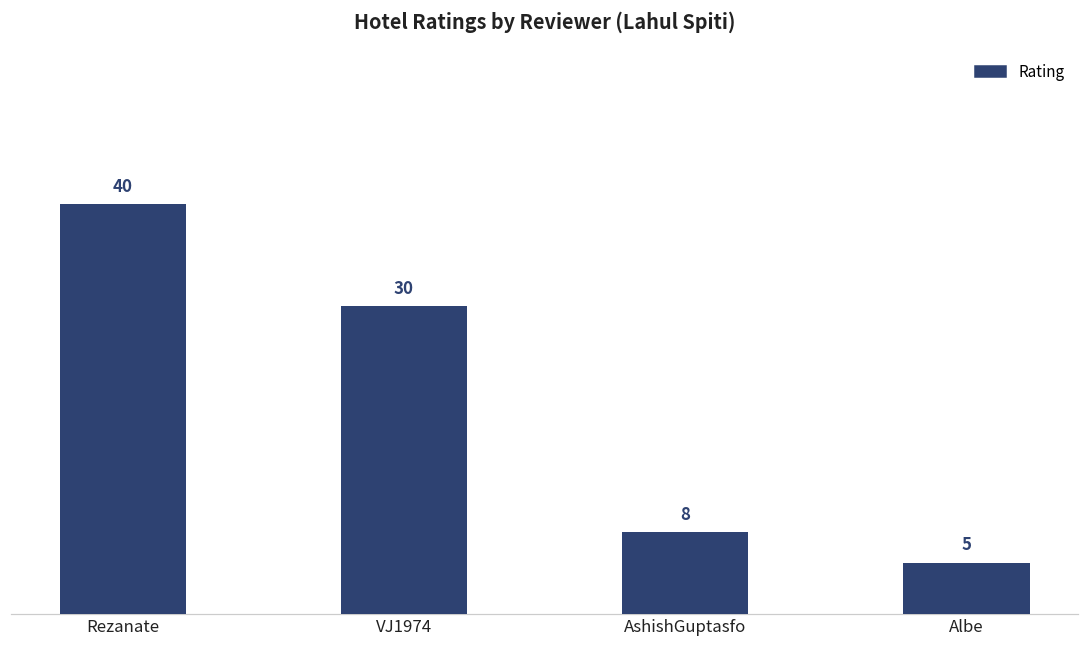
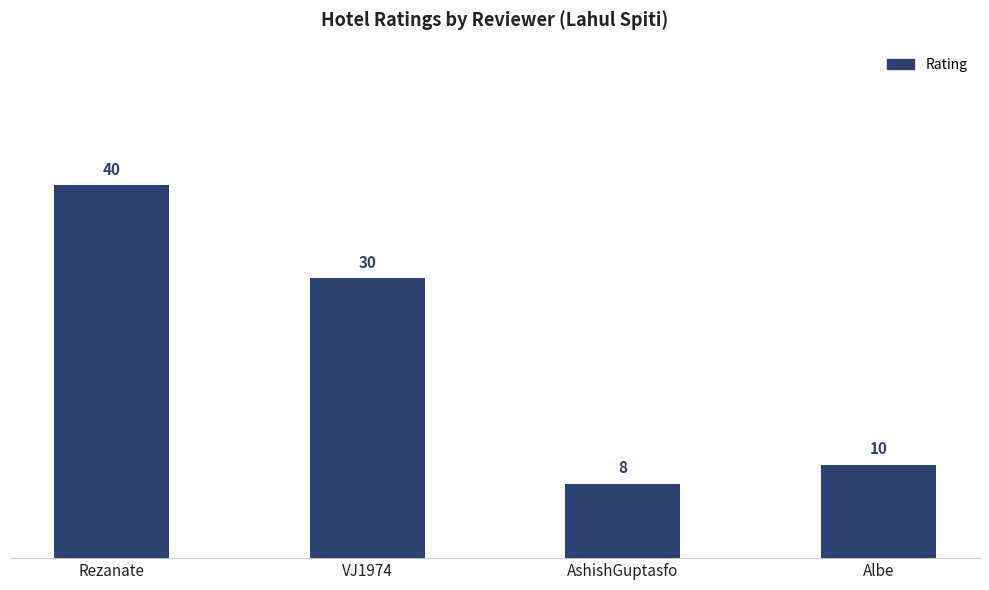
Albe: 5 -> 10
